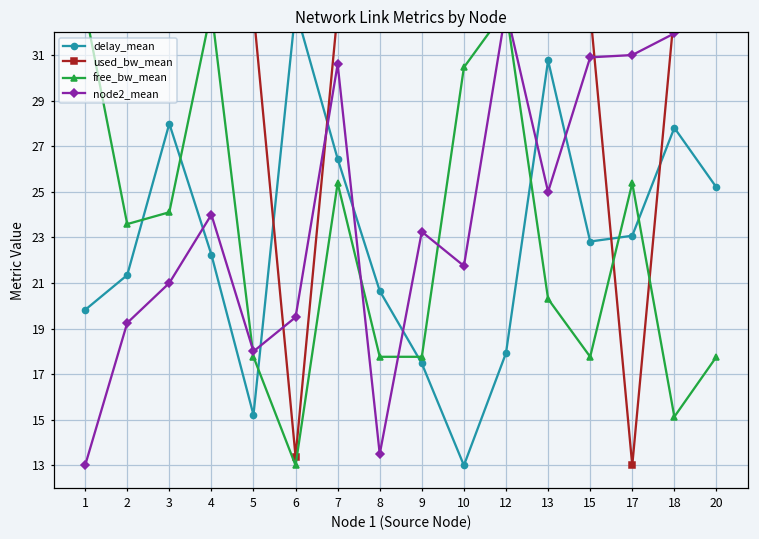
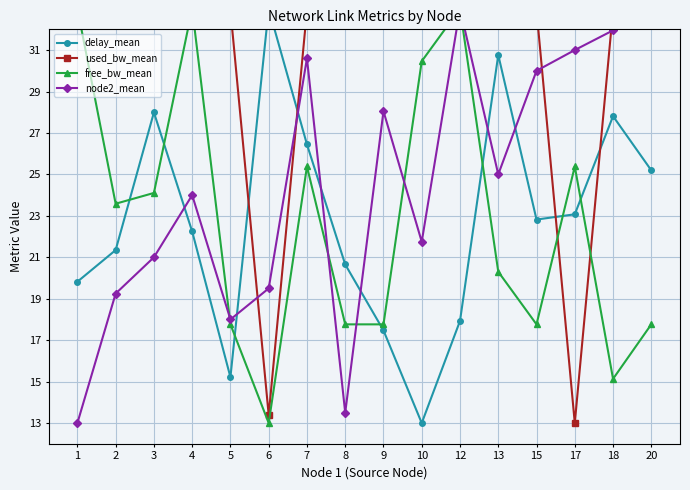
node2_mean, 9: 23.2 -> 28.0
node2_mean, 15: 30.9 -> 30.0
